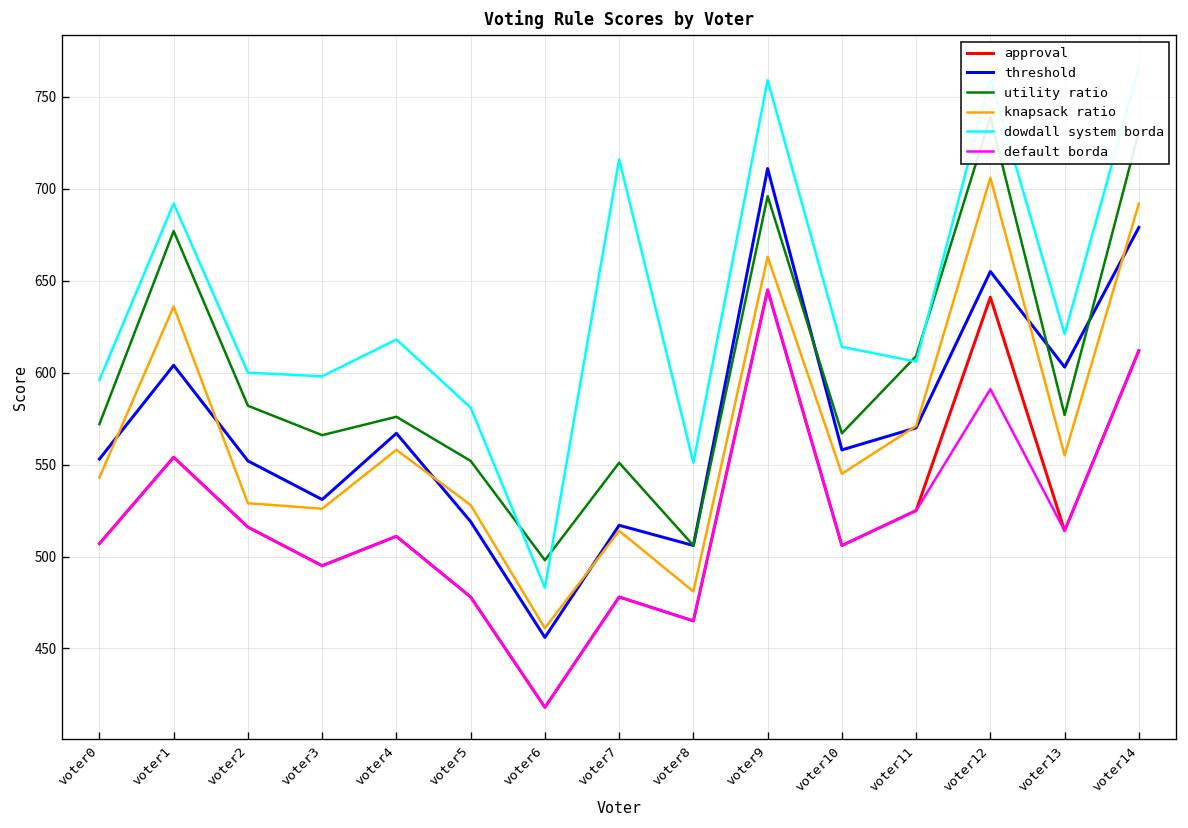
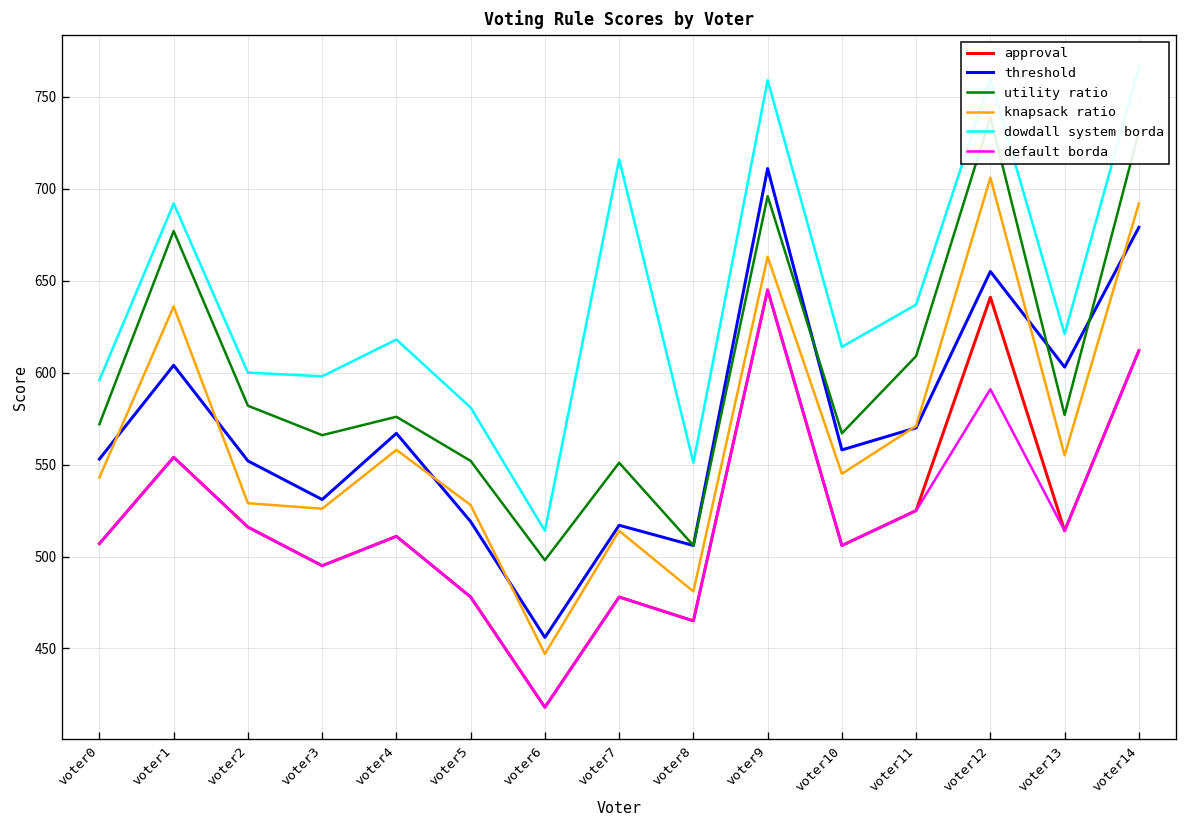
knapsack ratio, voter6: 461 -> 447
dowdall system borda, voter6: 483 -> 514
dowdall system borda, voter11: 606 -> 637
